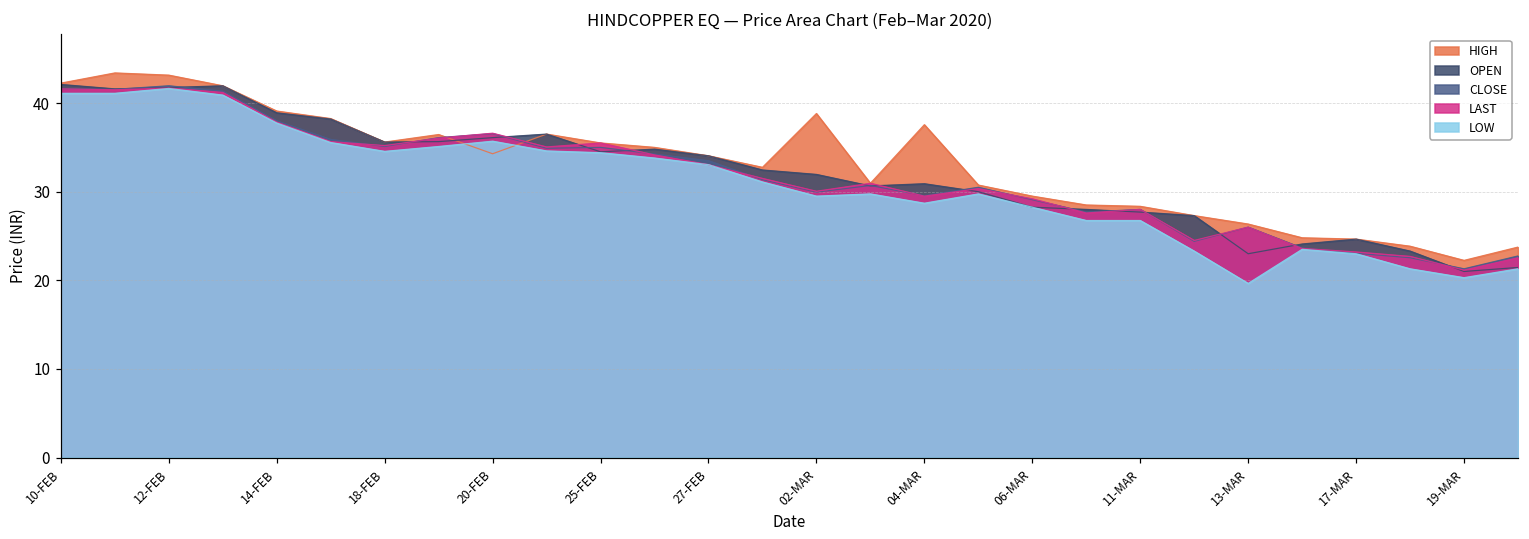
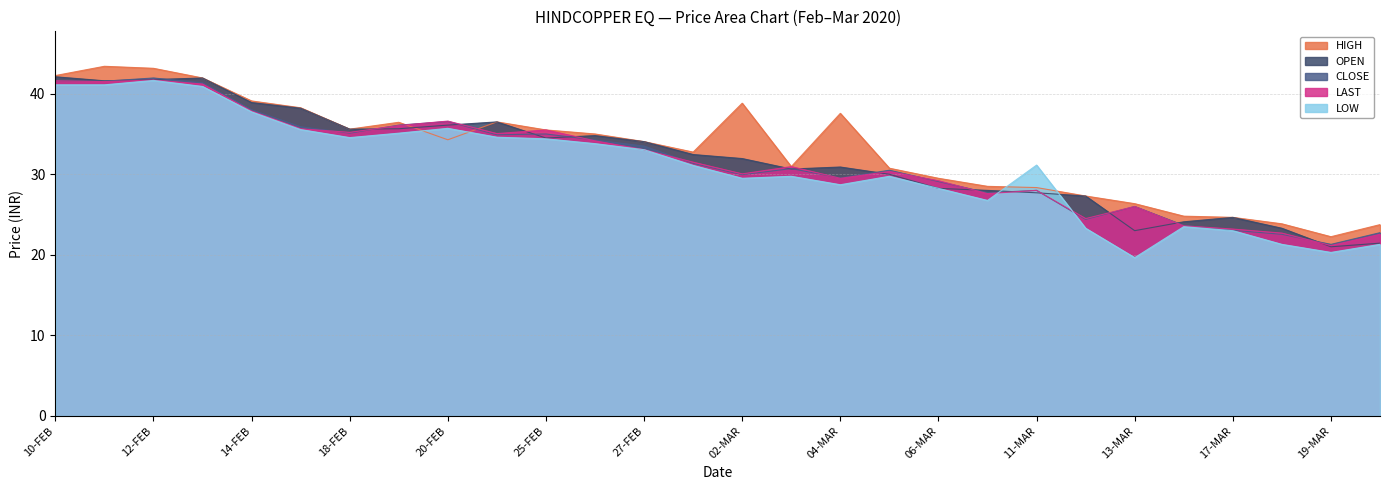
LOW, 11-MAR: 27 -> 31
